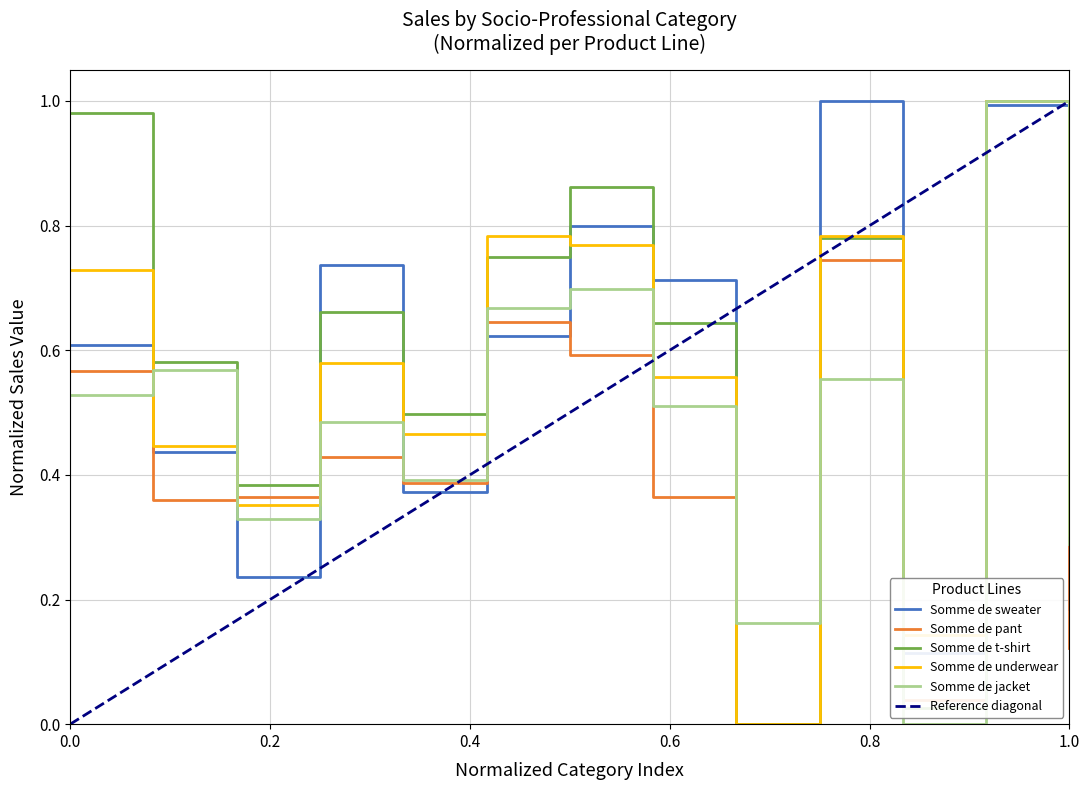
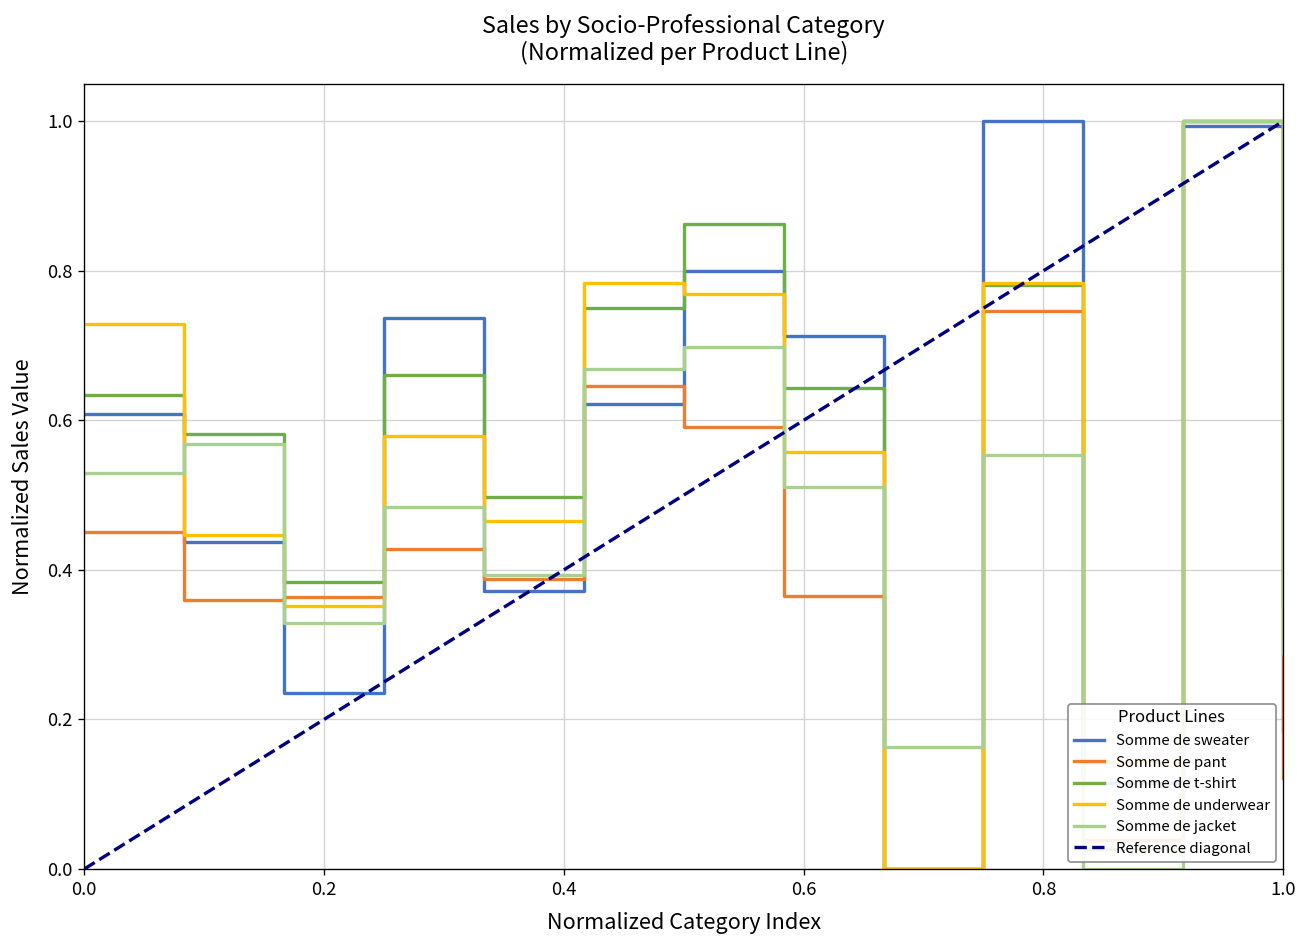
Somme de pant, 0.0: 0.57 -> 0.45
Somme de t-shirt, 0.0: 0.98 -> 0.63
